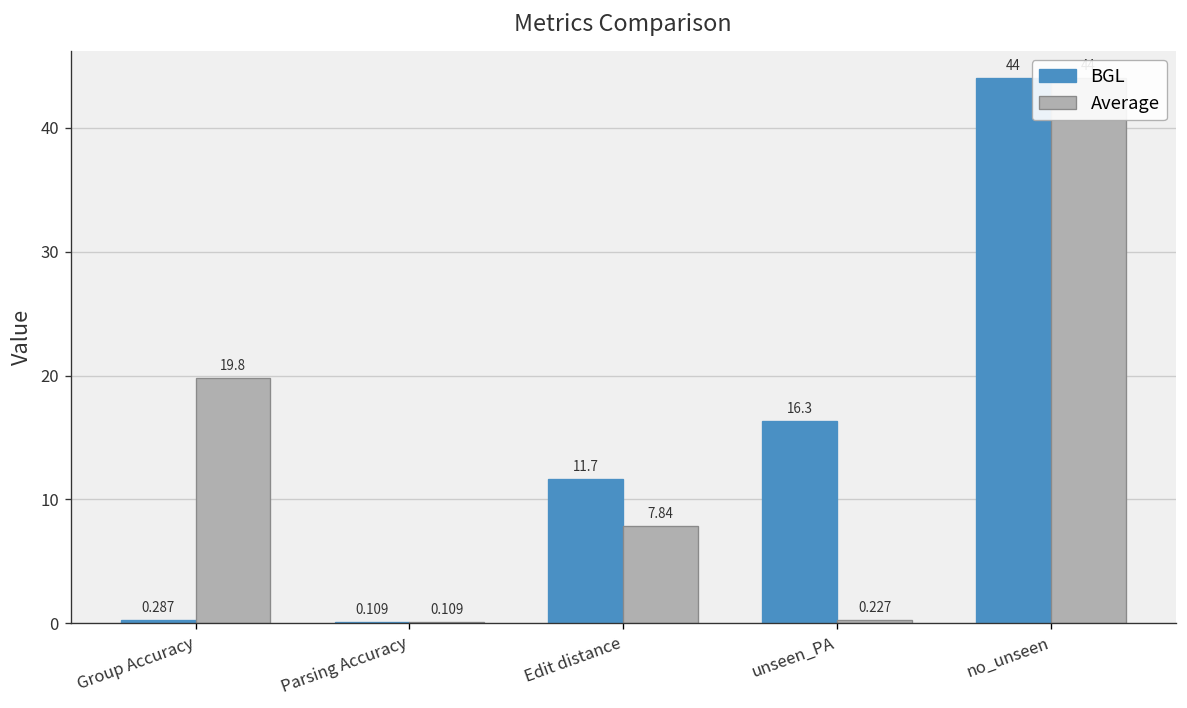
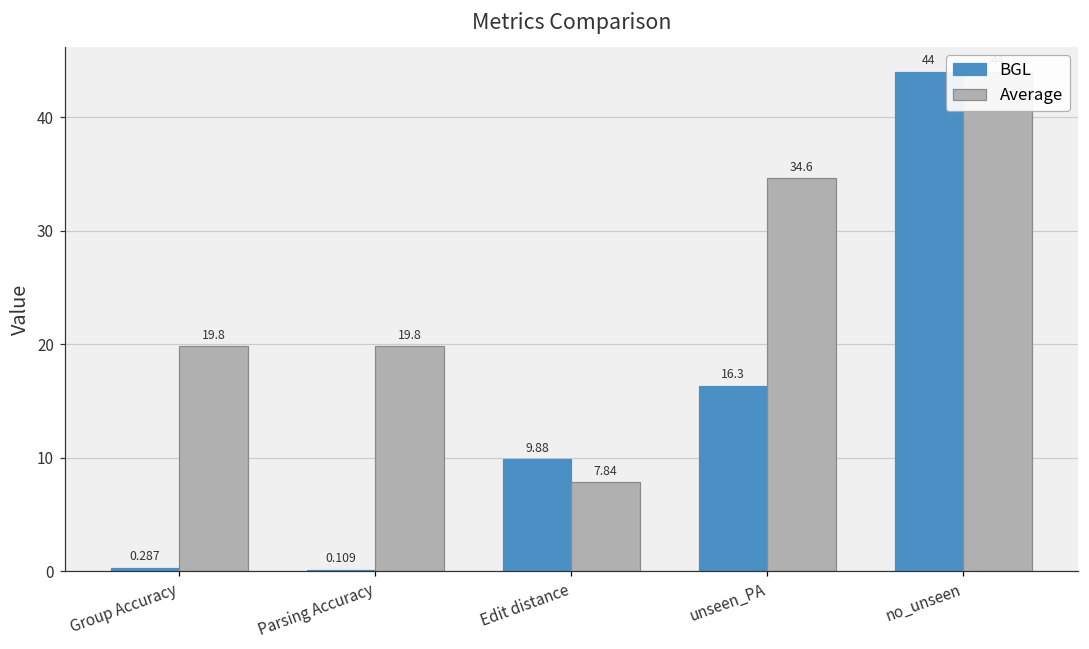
Average, Parsing Accuracy: 0.109 -> 19.8
BGL, Edit distance: 11.7 -> 9.88
Average, unseen_PA: 0.227 -> 34.6
